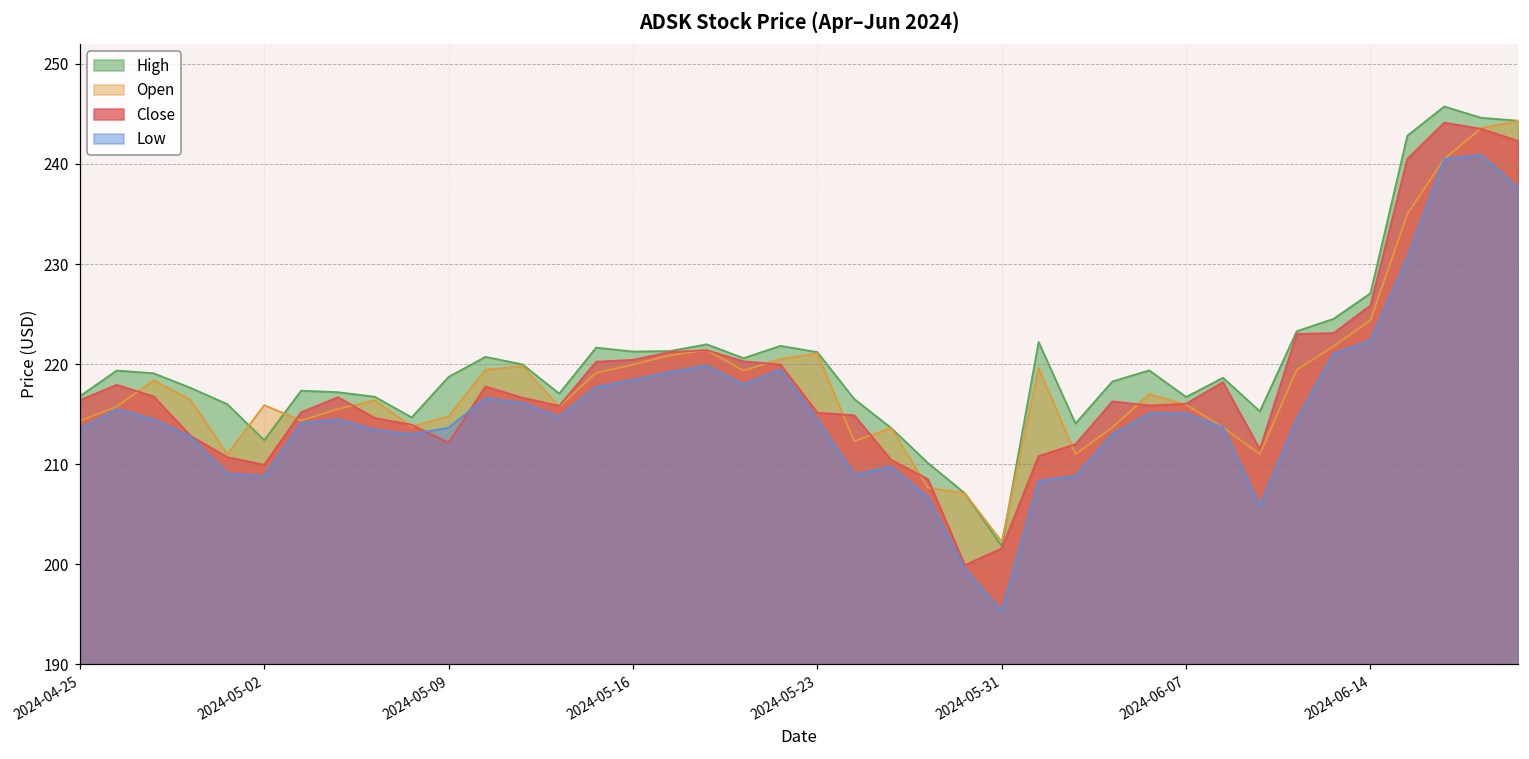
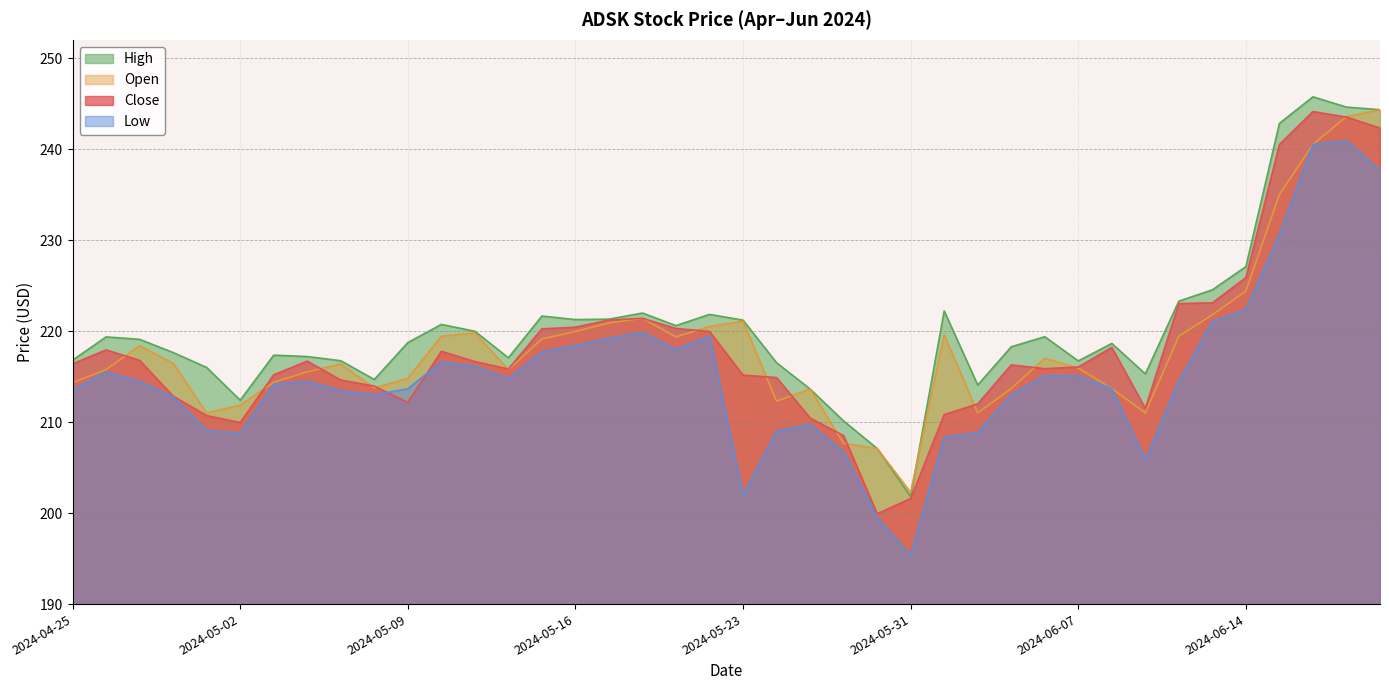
Open, 2024-05-02: 216 -> 212
Low, 2024-05-23: 215 -> 202
